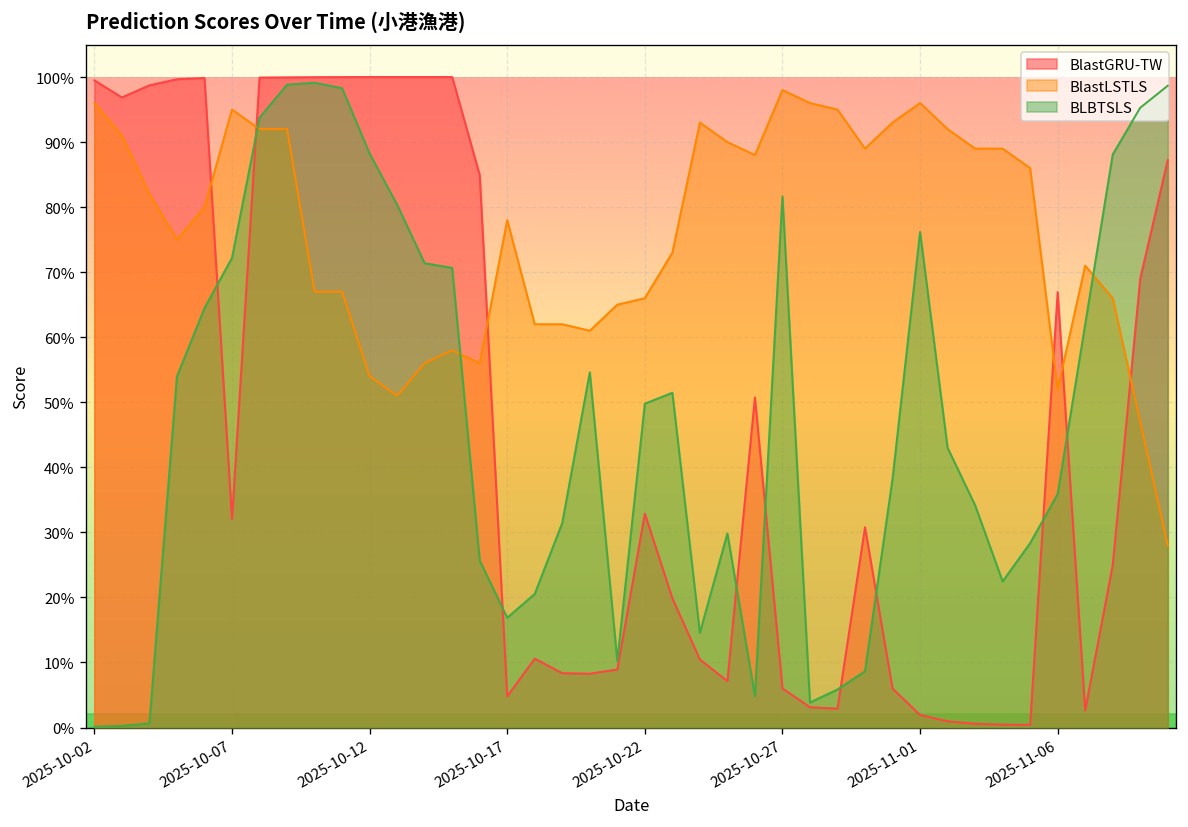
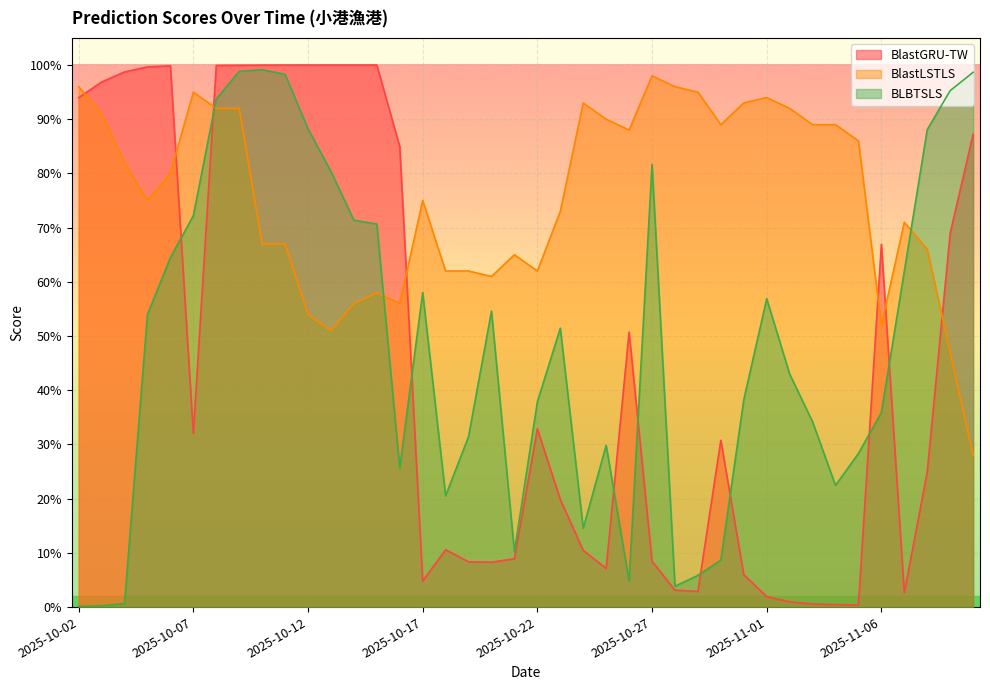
BlastGRU-TW, 2025-10-02: 99% -> 94%
BlastLSTLS, 2025-10-17: 78% -> 75%
BLBTSLS, 2025-10-17: 17% -> 58%
BlastLSTLS, 2025-10-22: 66% -> 62%
BLBTSLS, 2025-10-22: 50% -> 38%
BlastGRU-TW, 2025-10-27: 6% -> 8%
BlastLSTLS, 2025-11-01: 96% -> 94%
BLBTSLS, 2025-11-01: 76% -> 57%
